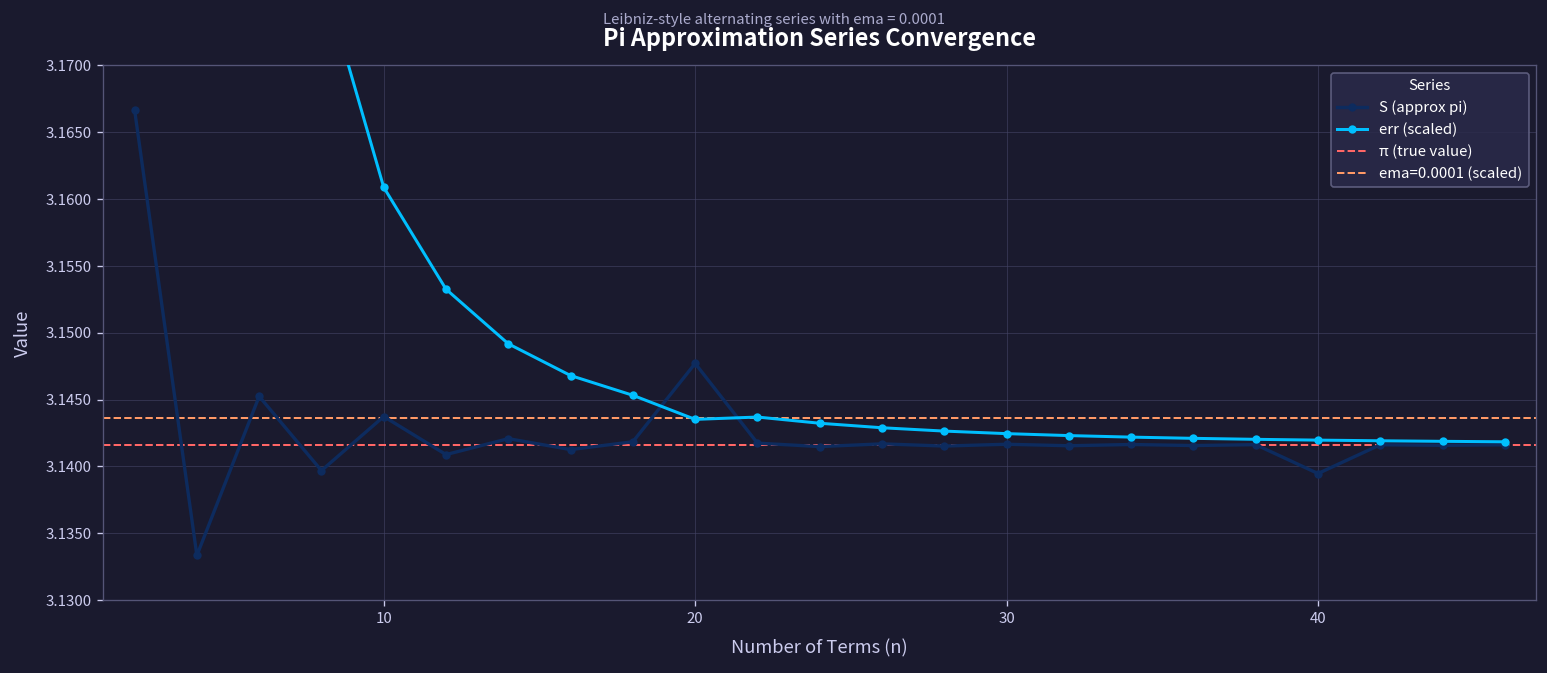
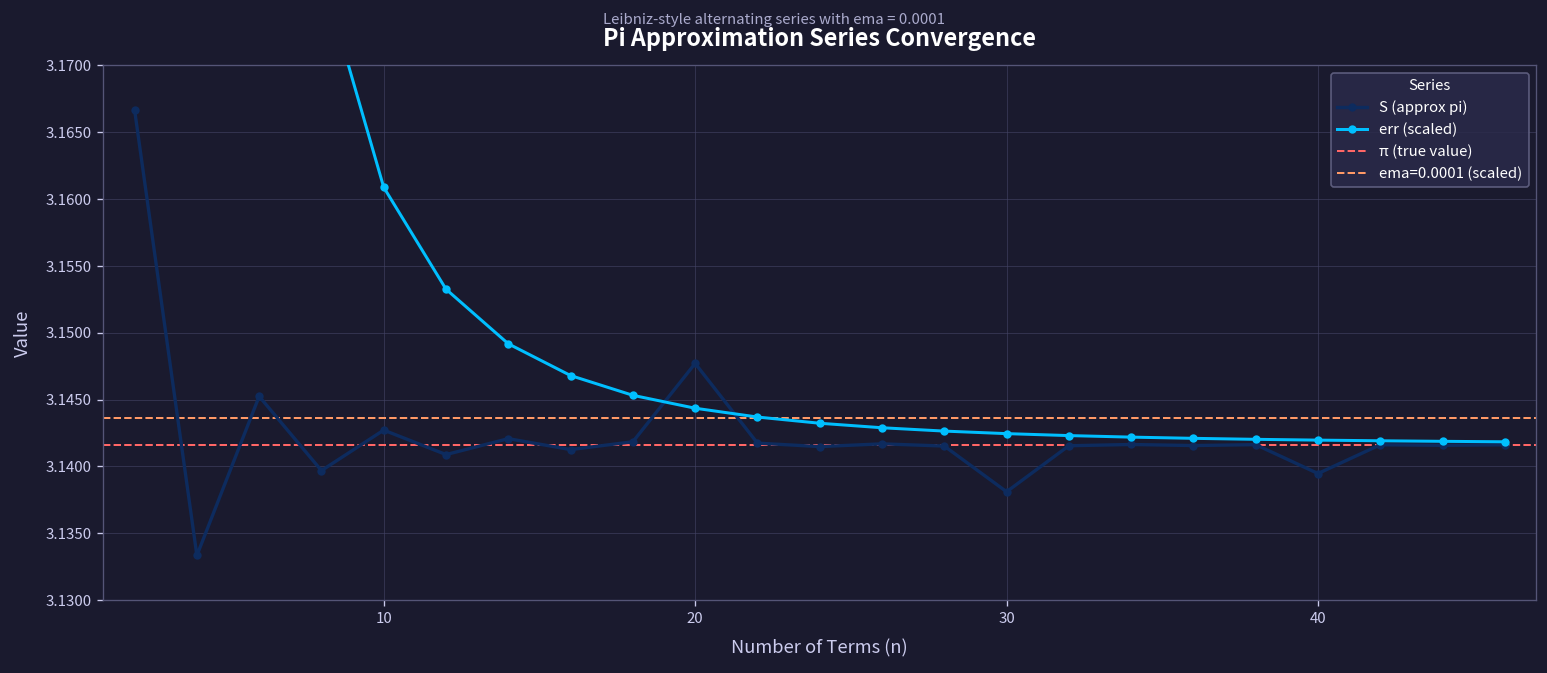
S (approx pi), 10: 3.1437 -> 3.1427
err (scaled), 20: 3.1435 -> 3.1443
S (approx pi), 30: 3.1417 -> 3.1381
